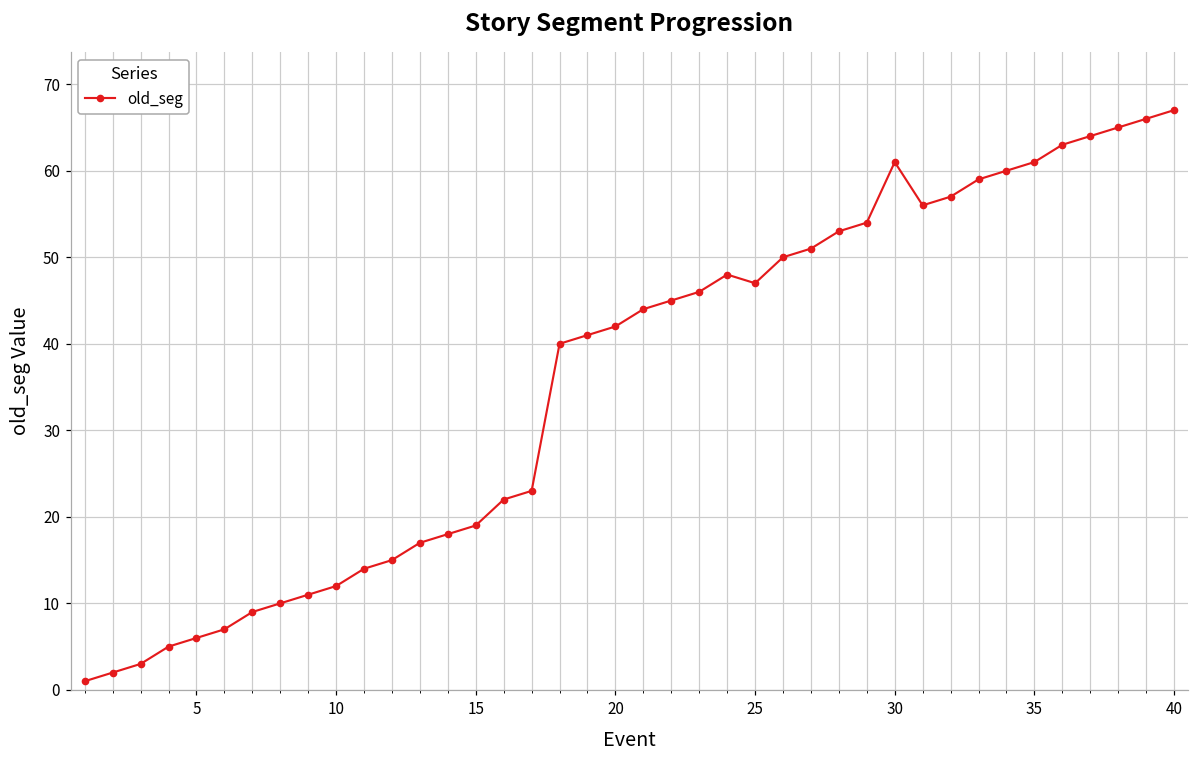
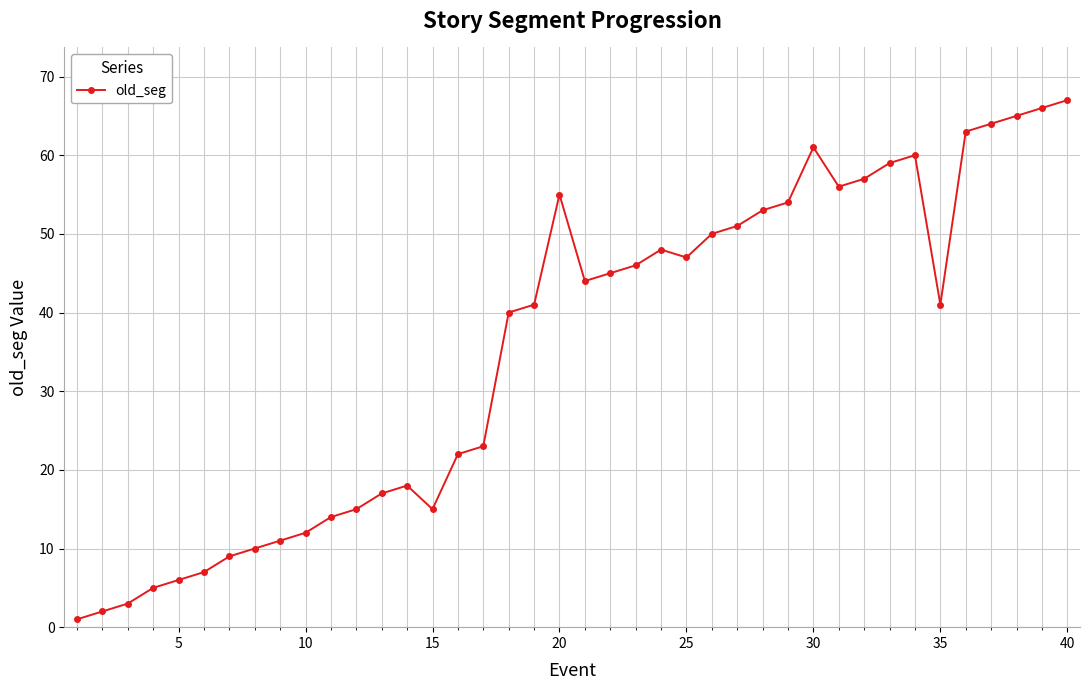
15: 19 -> 15
20: 42 -> 55
35: 61 -> 41
